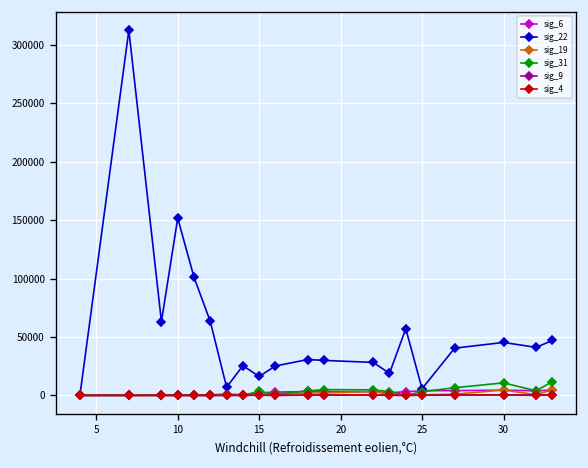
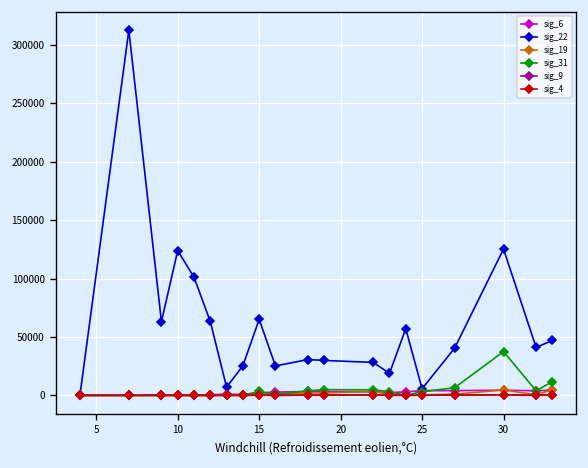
sig_22, 10: 150000 -> 120000
sig_22, 15: 20000 -> 70000
sig_22, 30: 50000 -> 130000
sig_31, 30: 10000 -> 40000
